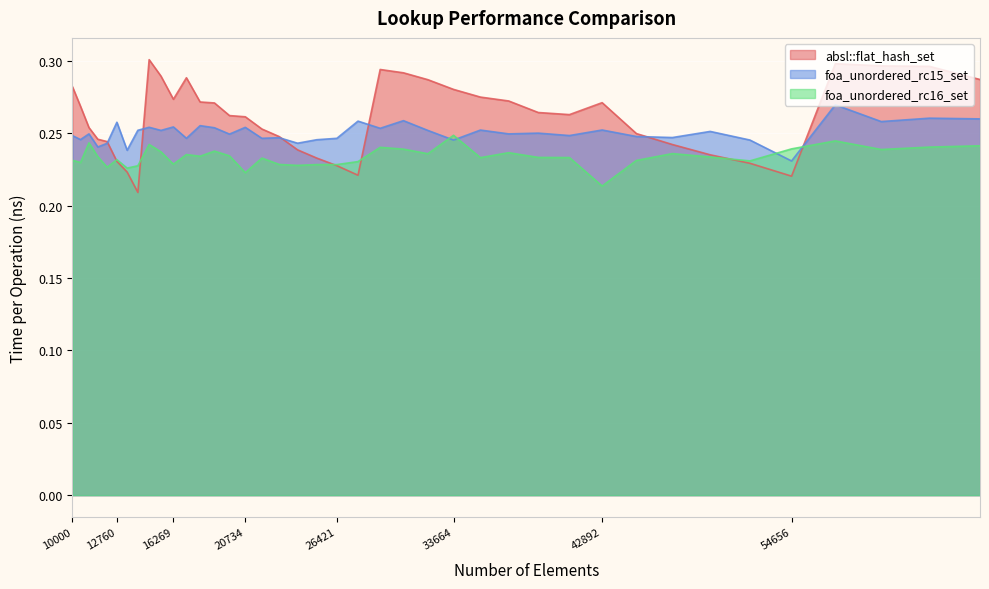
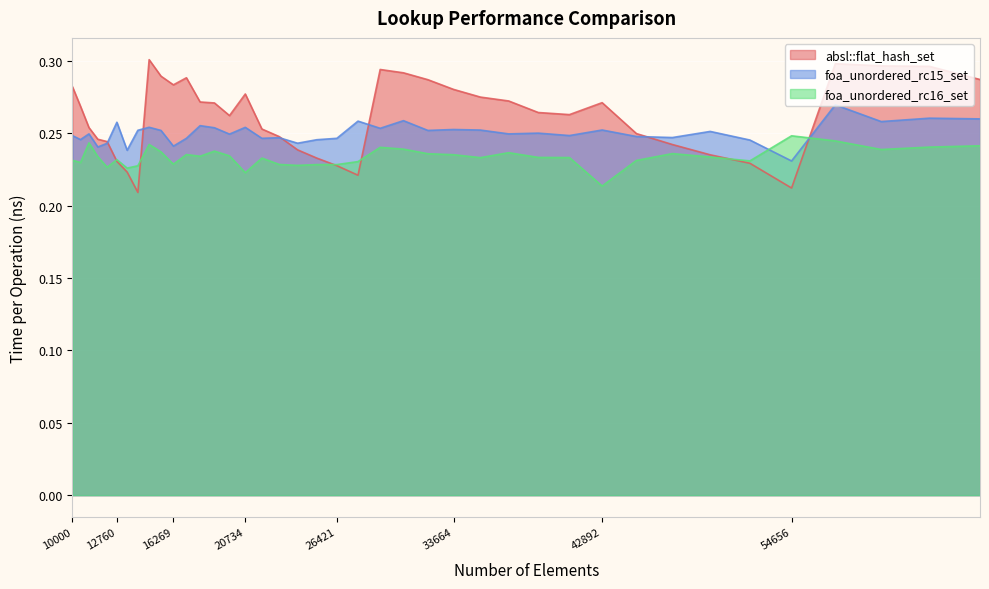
absl::flat_hash_set, 16269: 0.273 -> 0.283
foa_unordered_rc15_set, 16269: 0.254 -> 0.241
absl::flat_hash_set, 20734: 0.261 -> 0.277
foa_unordered_rc15_set, 33664: 0.245 -> 0.253
foa_unordered_rc16_set, 33664: 0.249 -> 0.235
absl::flat_hash_set, 54656: 0.220 -> 0.212
foa_unordered_rc16_set, 54656: 0.239 -> 0.248
